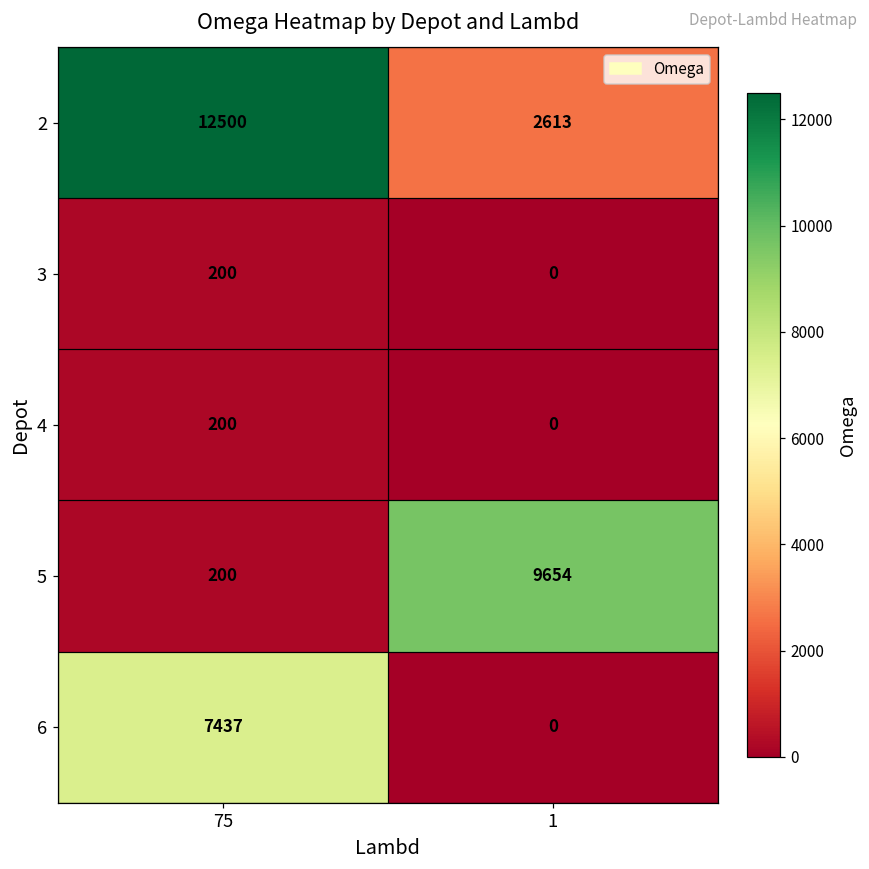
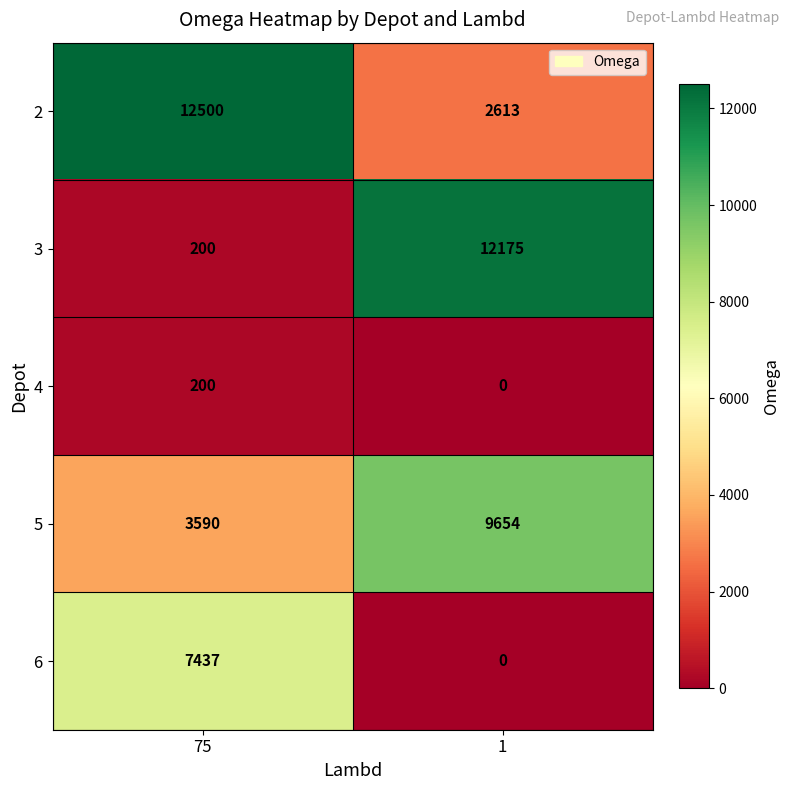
3, 1: 0 -> 12175
5, 75: 200 -> 3590
